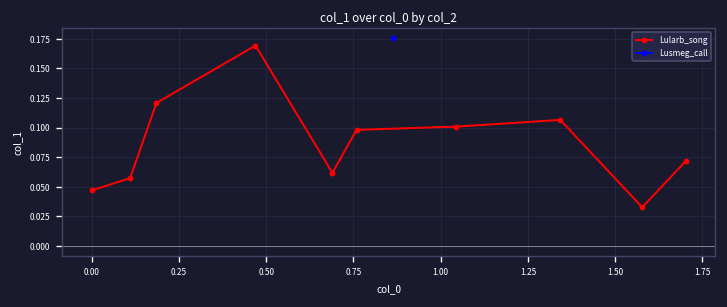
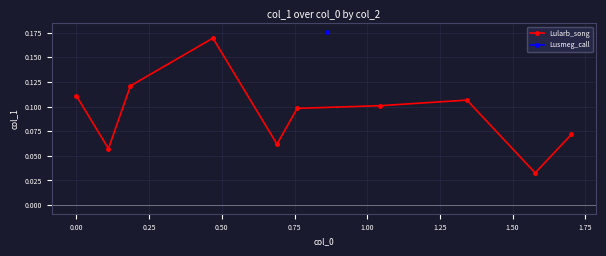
Lularb_song, 0.00: 0.05 -> 0.11
